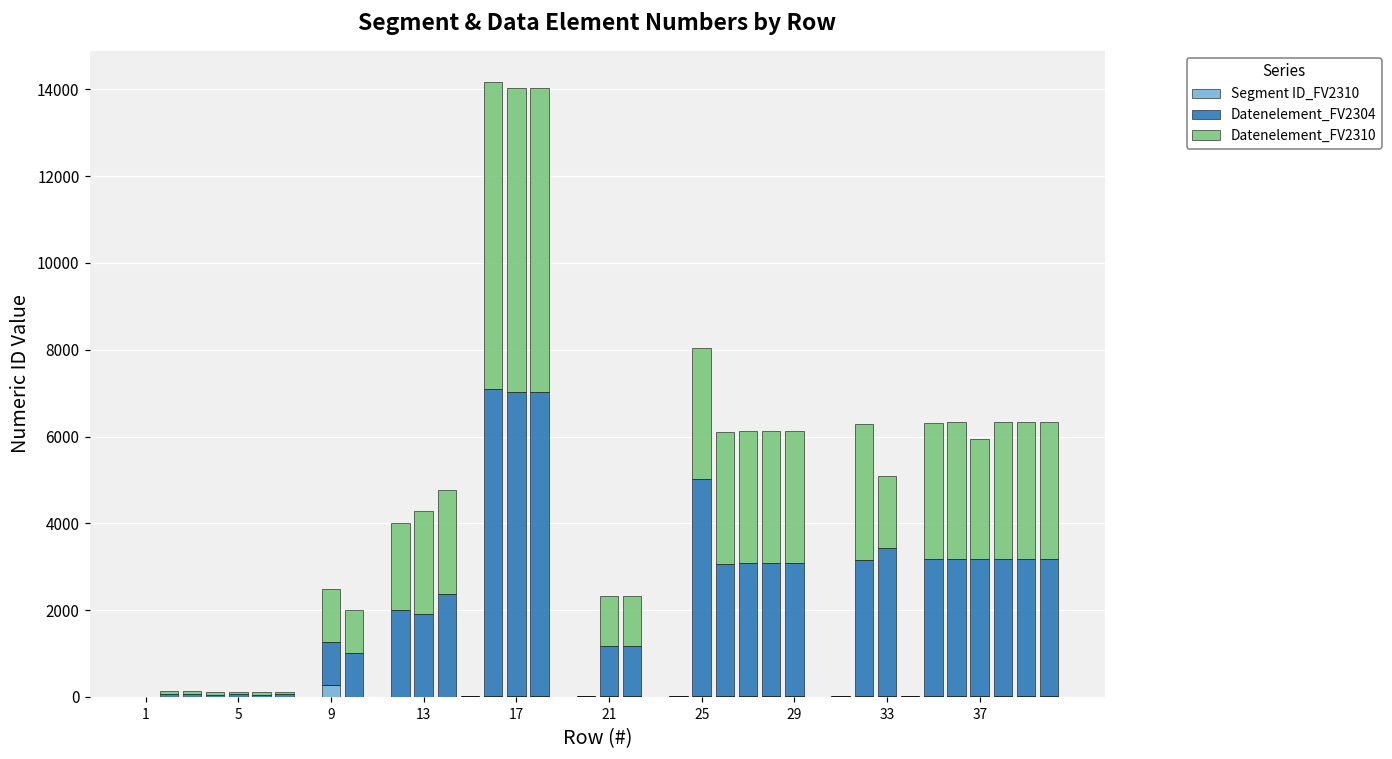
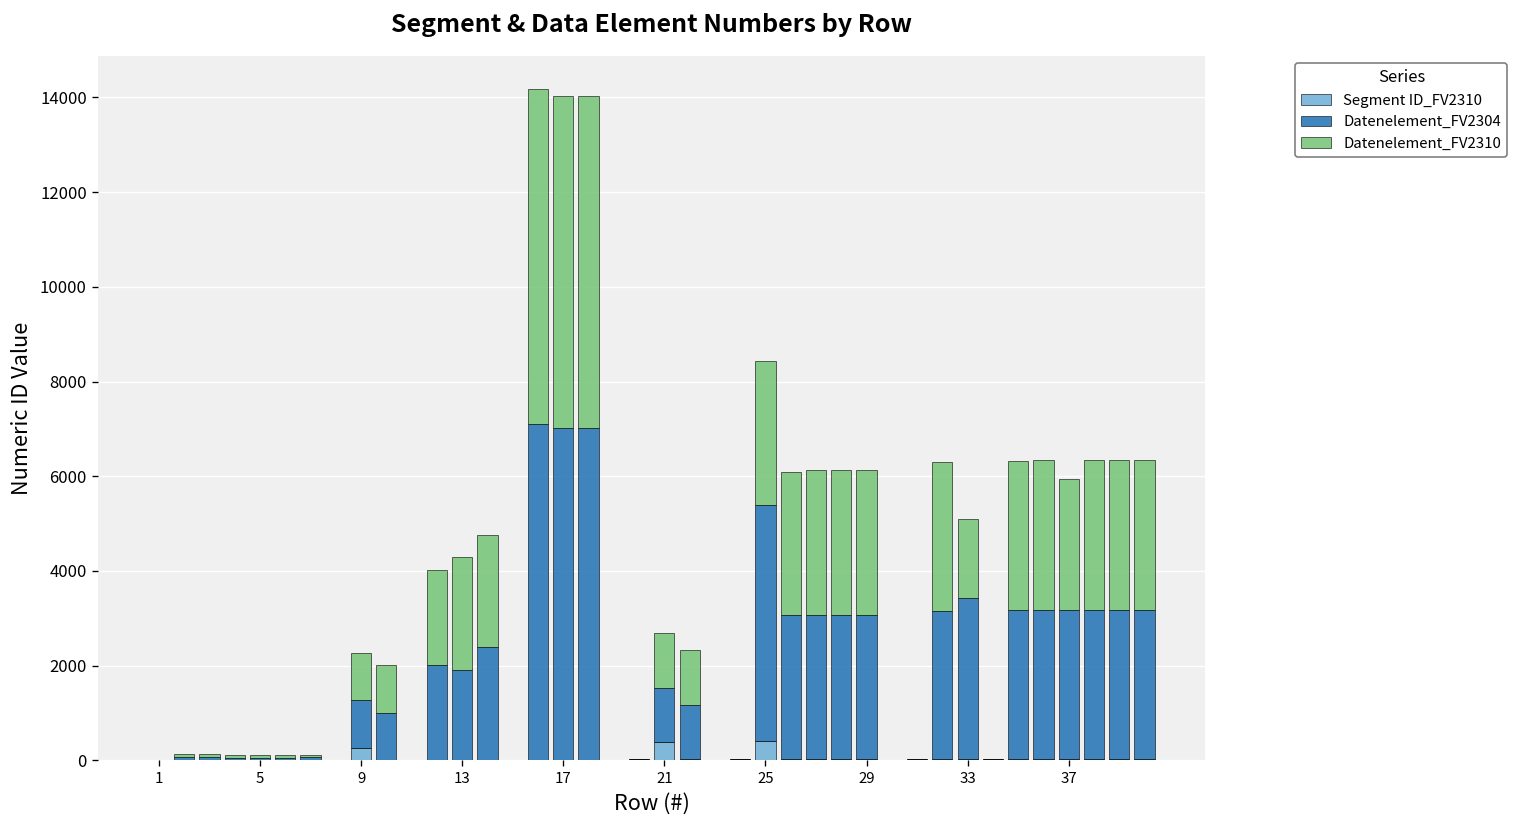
Datenelement_FV2310, 9: 1200 -> 1000
Segment ID_FV2310, 21: 0 -> 400
Segment ID_FV2310, 25: 0 -> 400
